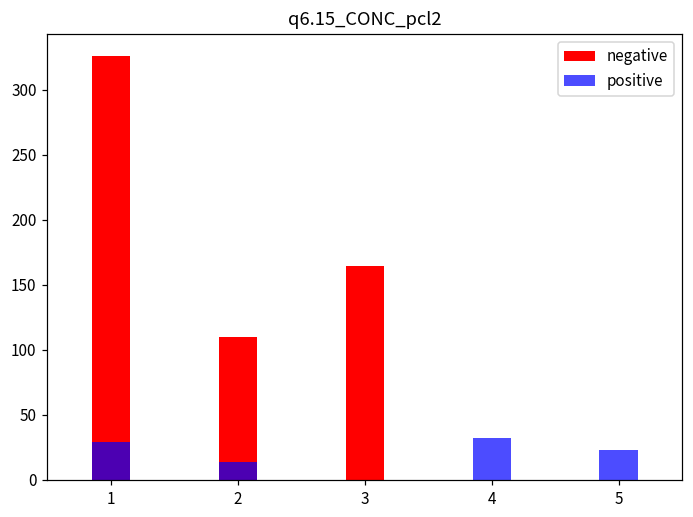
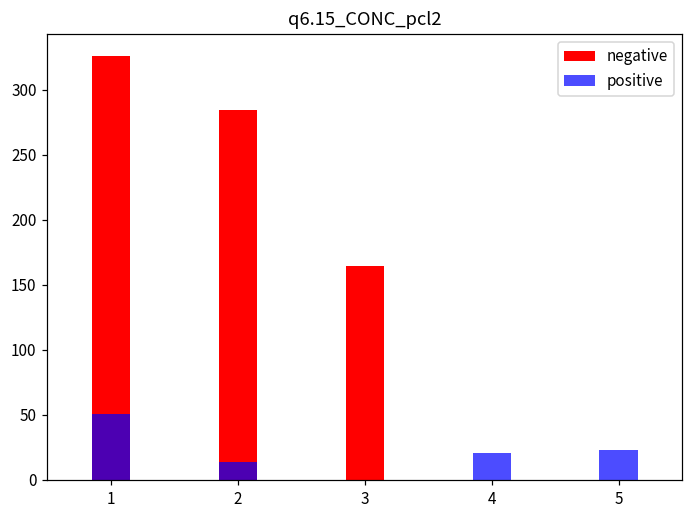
positive, 1: 29 -> 51
negative, 2: 110 -> 284
positive, 4: 32 -> 21
